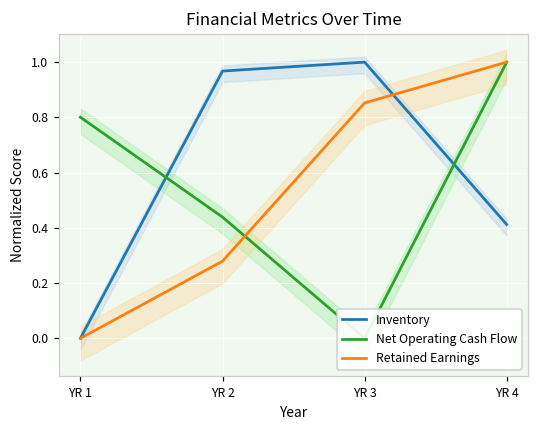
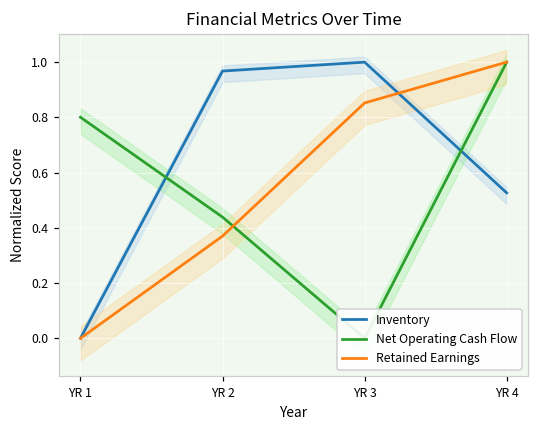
Retained Earnings, YR 2: 0.28 -> 0.37
Inventory, YR 4: 0.41 -> 0.53
